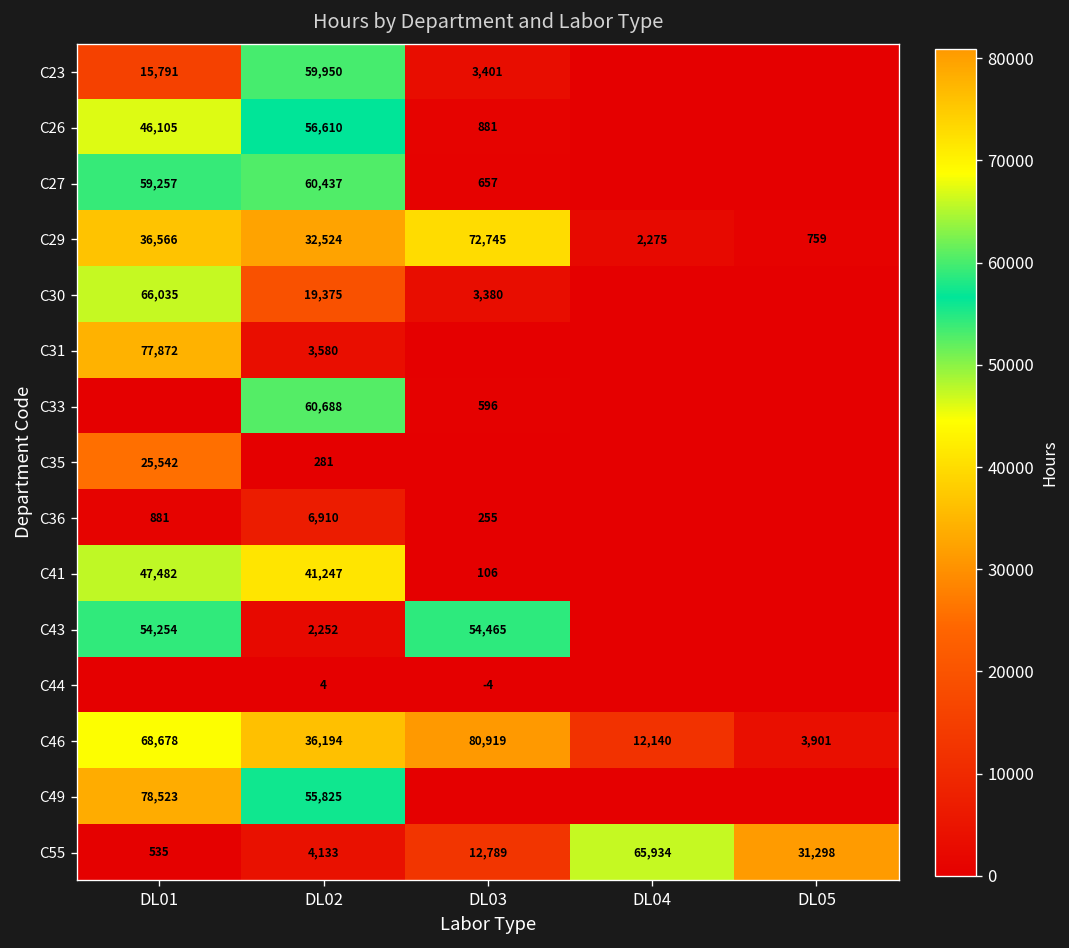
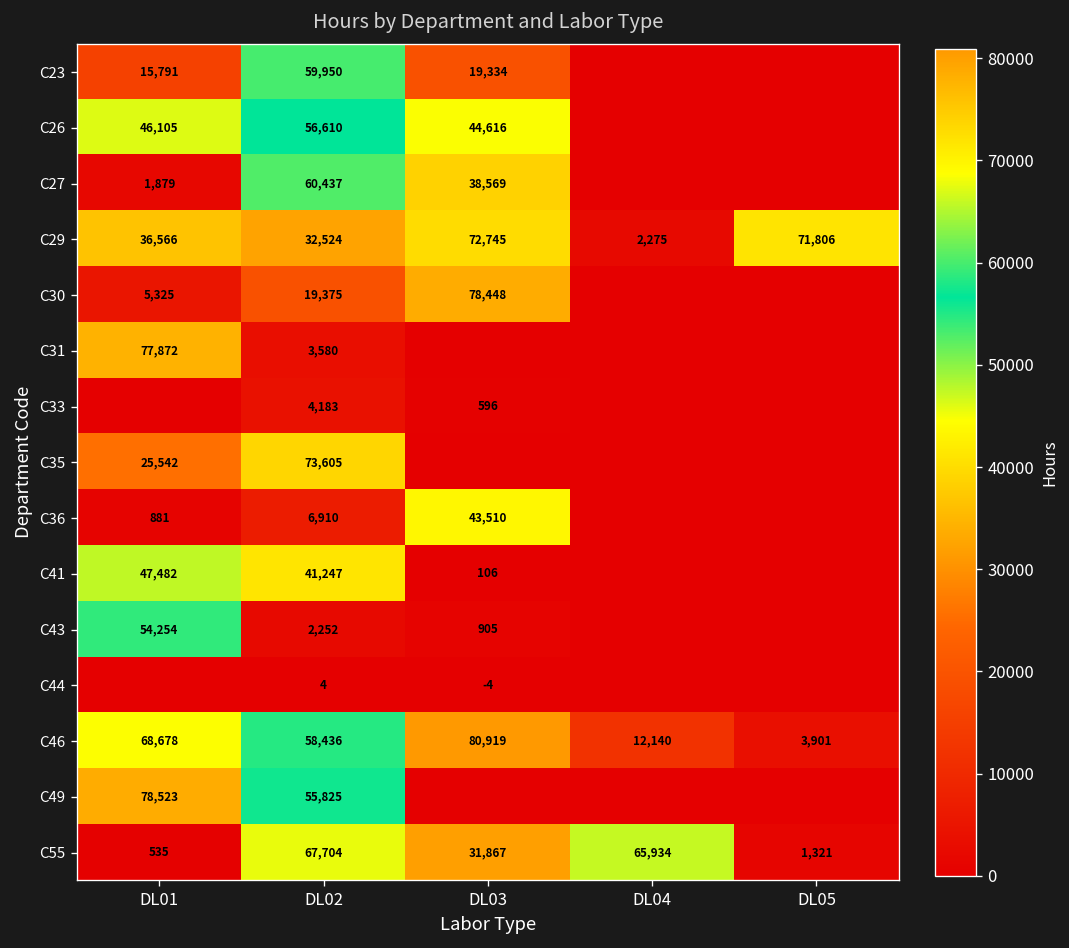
C23, DL03: 3,401 -> 19,334
C26, DL03: 881 -> 44,616
C27, DL01: 59,257 -> 1,879
C27, DL03: 657 -> 38,569
C29, DL05: 759 -> 71,806
C30, DL01: 66,035 -> 5,325
C30, DL03: 3,380 -> 78,448
C33, DL02: 60,688 -> 4,183
C35, DL02: 281 -> 73,605
C36, DL03: 255 -> 43,510
C43, DL03: 54,465 -> 905
C46, DL02: 36,194 -> 58,436
C55, DL02: 4,133 -> 67,704
C55, DL03: 12,789 -> 31,867
C55, DL05: 31,298 -> 1,321
